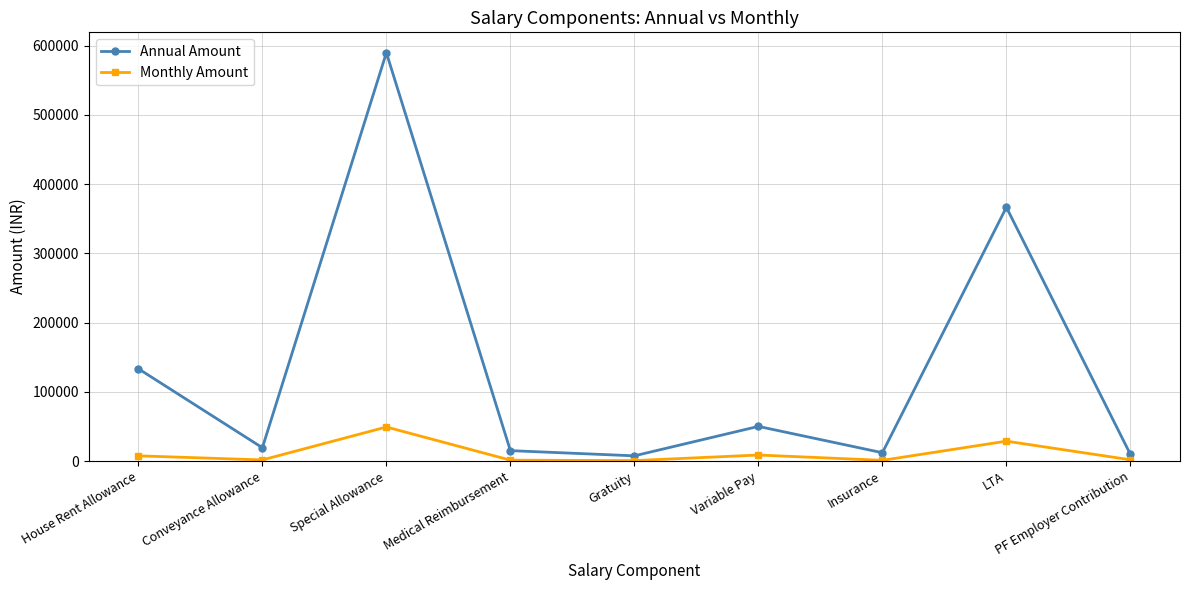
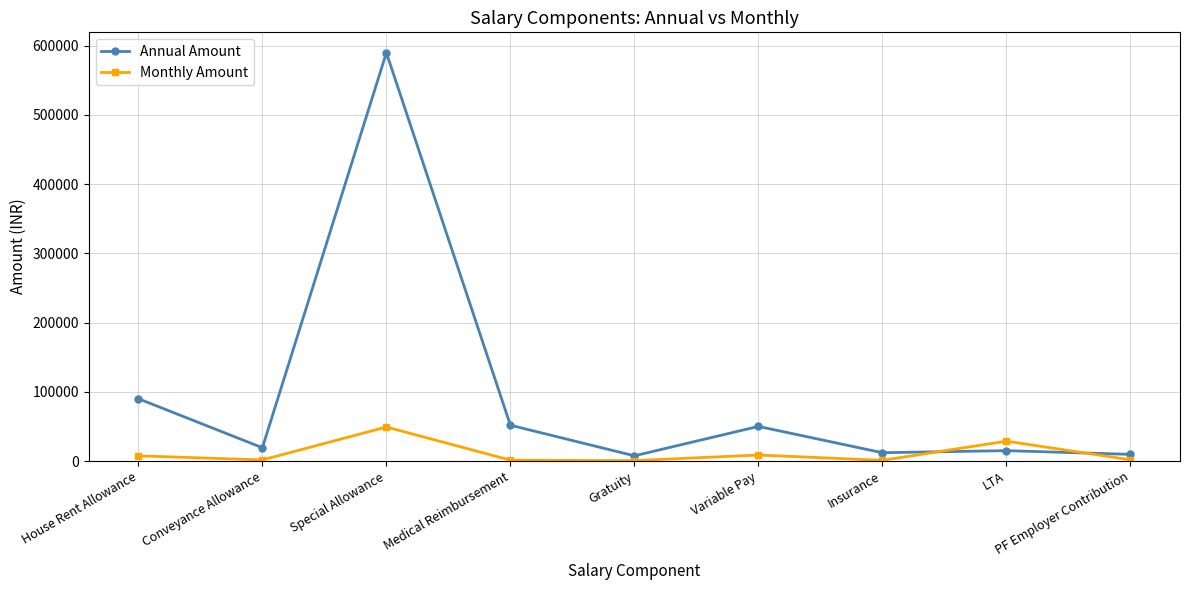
Annual Amount, House Rent Allowance: 130000 -> 90000
Annual Amount, Medical Reimbursement: 20000 -> 50000
Annual Amount, LTA: 370000 -> 20000
